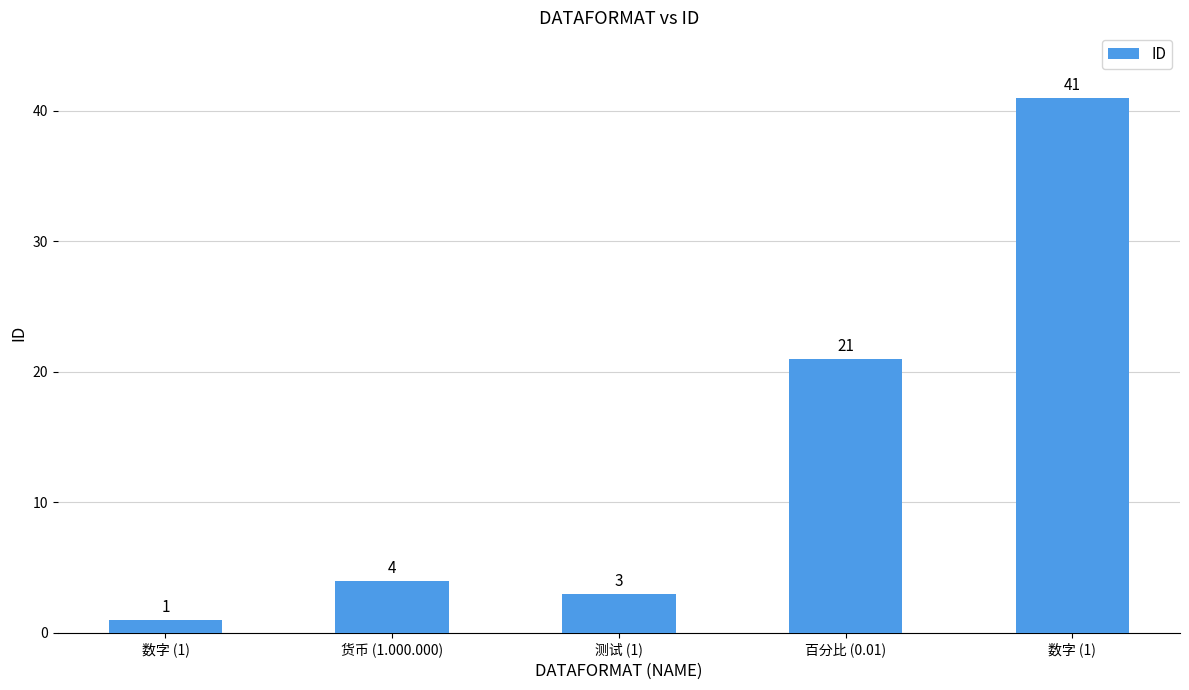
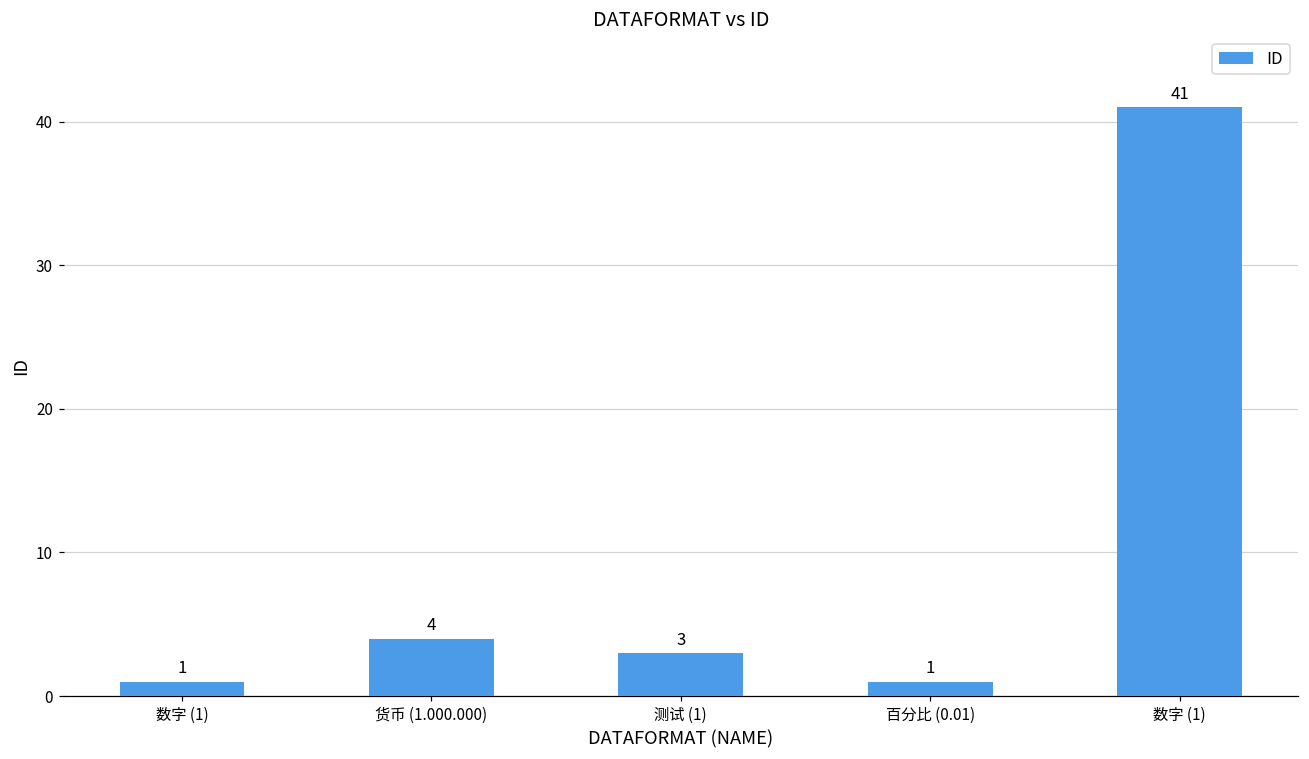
百分比 (0.01): 21 -> 1
